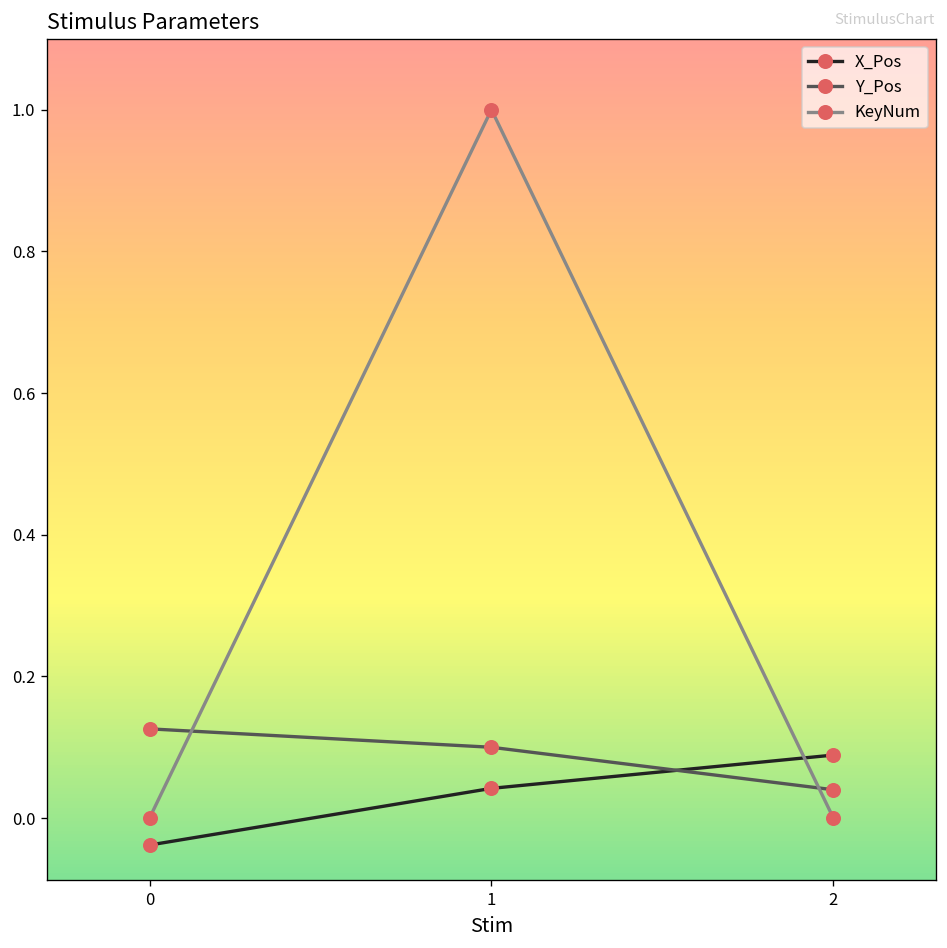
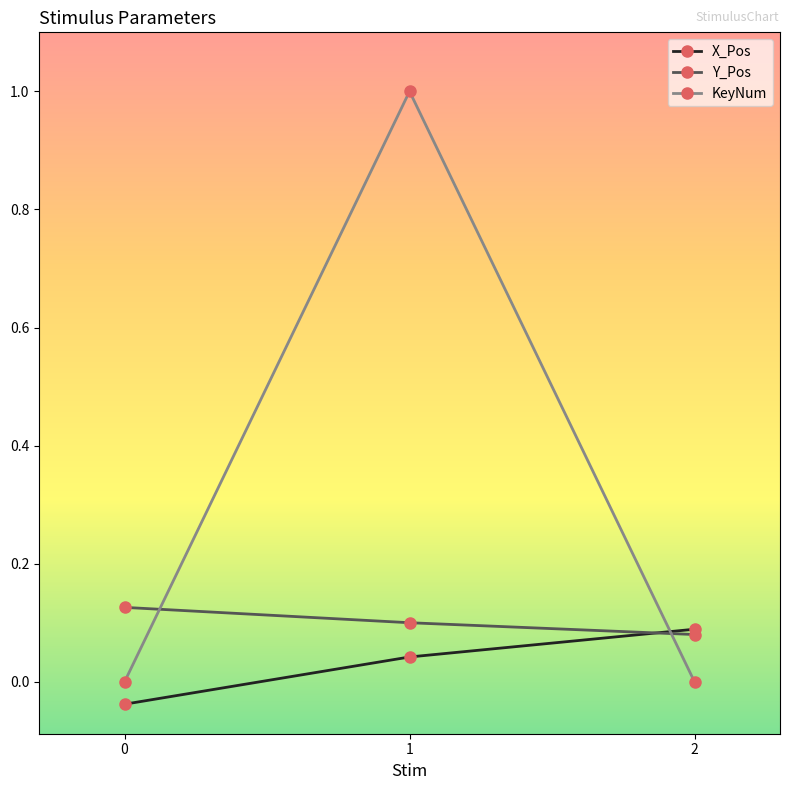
Y_Pos, 2: 0.04 -> 0.08
